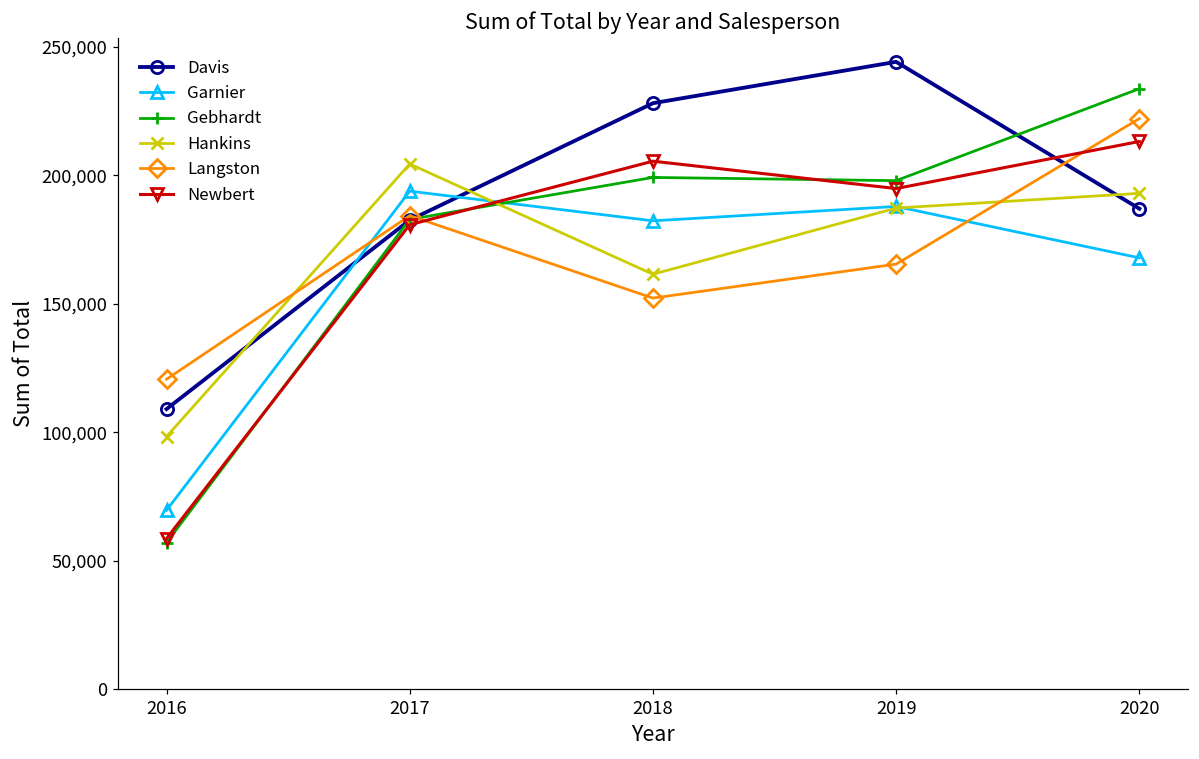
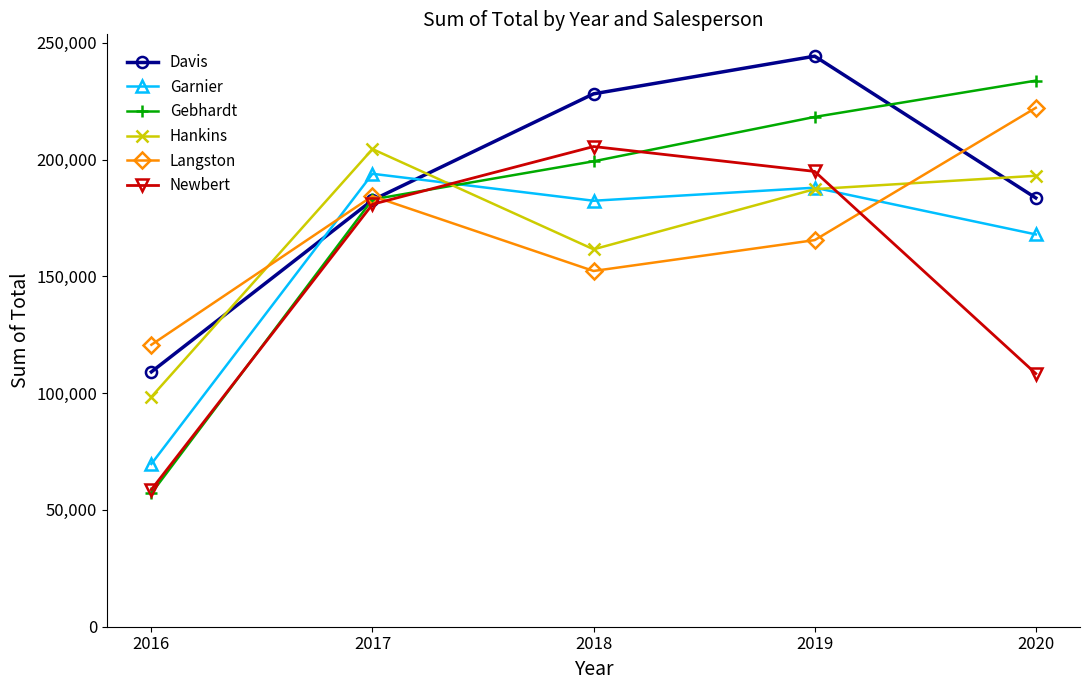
Gebhardt, 2019: 198,000 -> 218,000
Davis, 2020: 187,000 -> 184,000
Newbert, 2020: 213,000 -> 108,000
